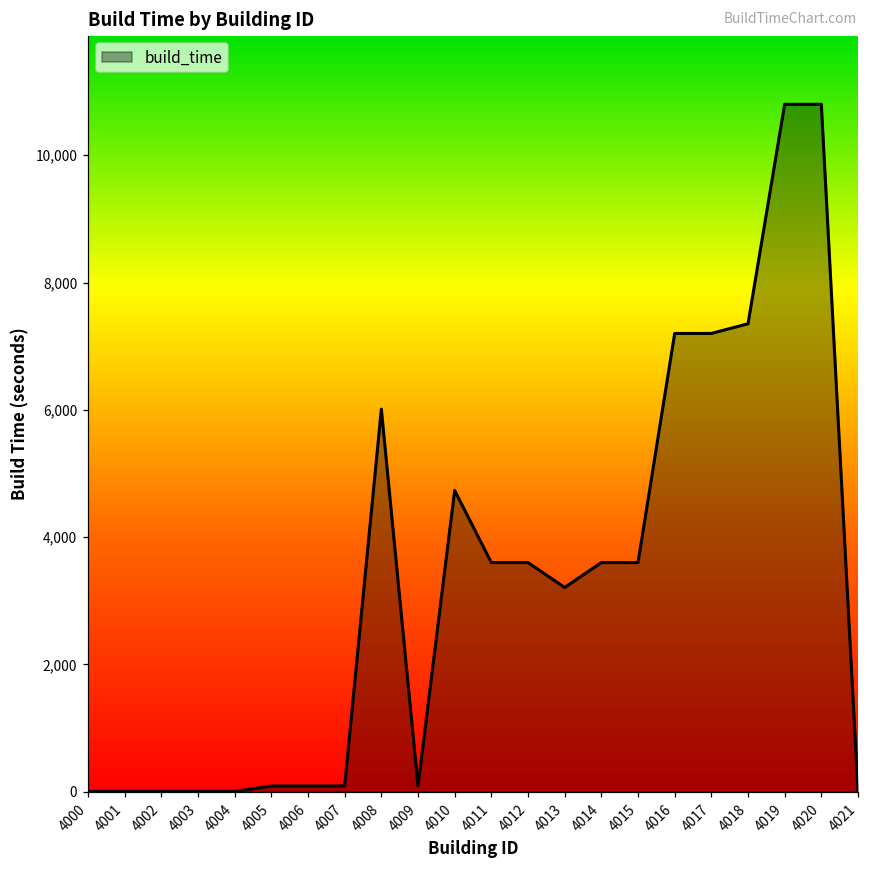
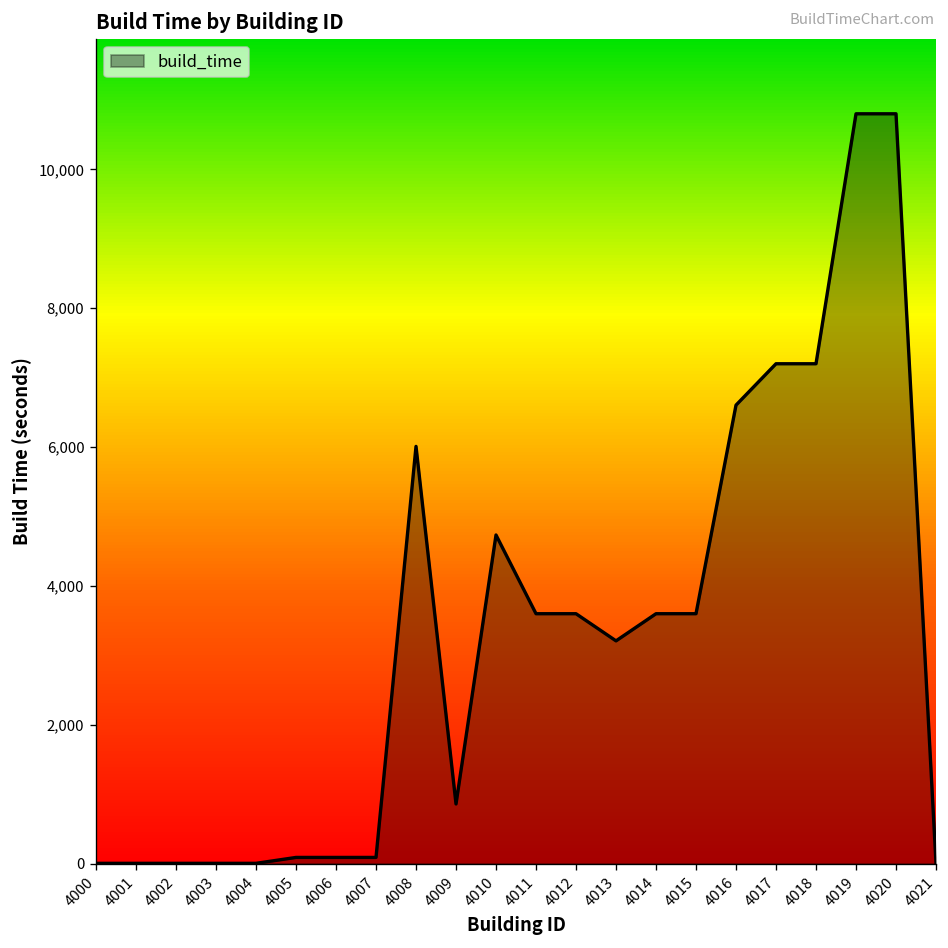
4009: 100 -> 900
4016: 7,200 -> 6,600
4018: 7,400 -> 7,200
